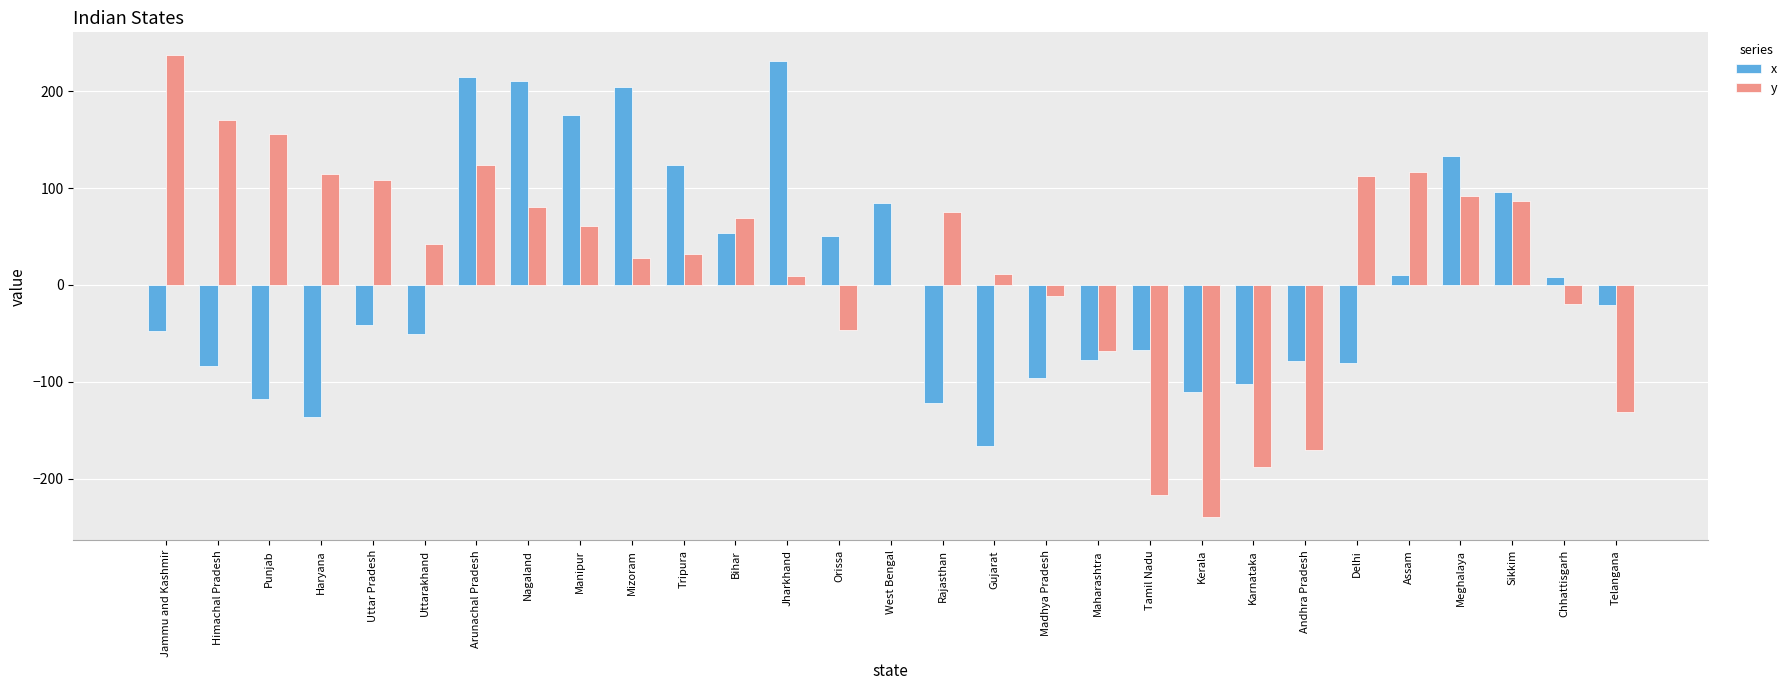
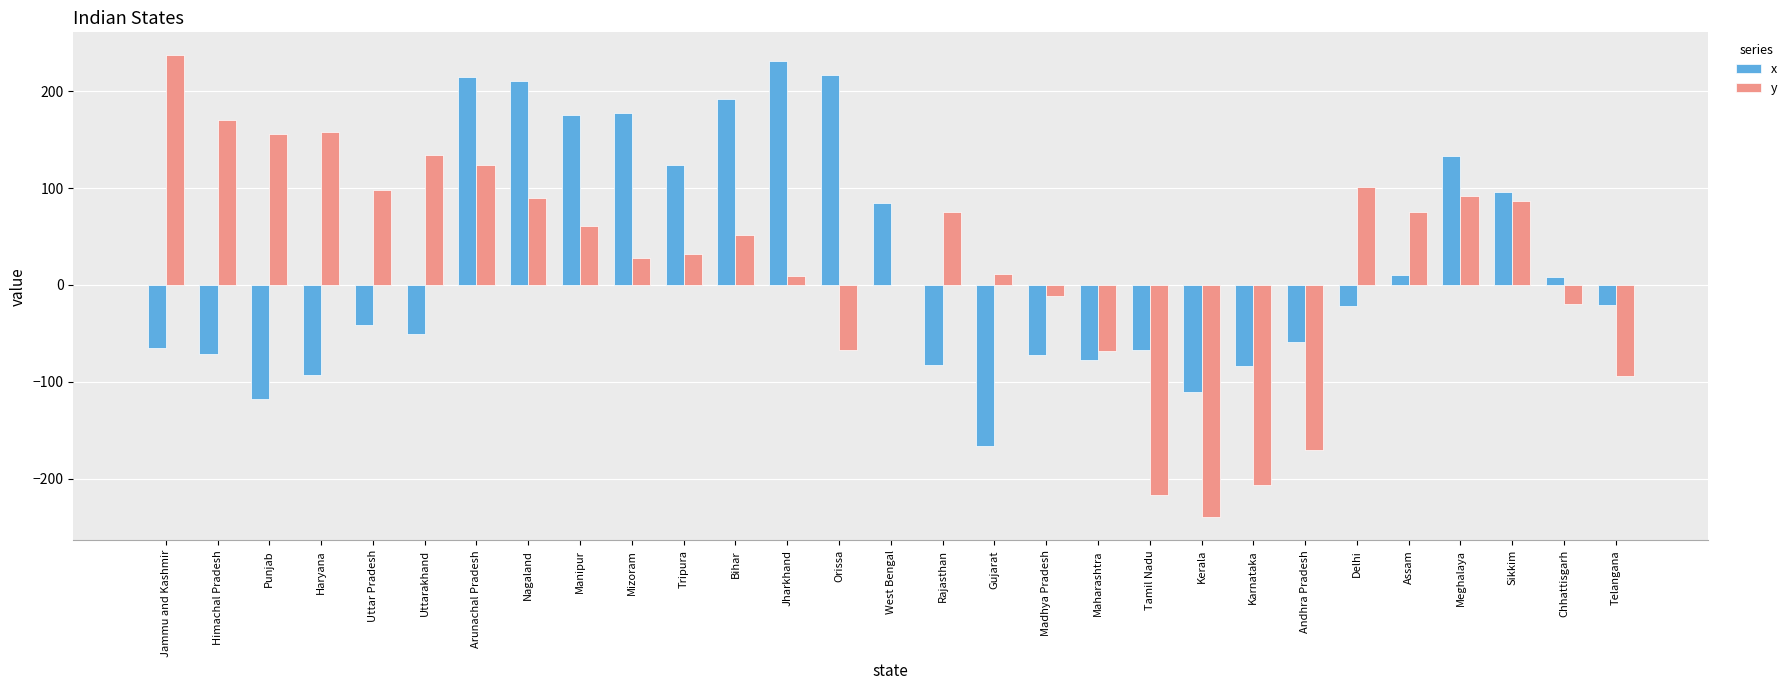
x, Jammu and Kashmir: -50 -> -70
x, Himachal Pradesh: -80 -> -70
x, Haryana: -140 -> -90
y, Haryana: 120 -> 160
y, Uttar Pradesh: 110 -> 100
y, Uttarakhand: 40 -> 130
y, Nagaland: 80 -> 90
x, Mizoram: 200 -> 180
x, Bihar: 50 -> 190
y, Bihar: 70 -> 50
x, Orissa: 50 -> 220
y, Orissa: -50 -> -70
x, Rajasthan: -120 -> -80
x, Madhya Pradesh: -100 -> -70
x, Karnataka: -100 -> -80
y, Karnataka: -190 -> -210
x, Andhra Pradesh: -80 -> -60
x, Delhi: -80 -> -20
y, Delhi: 110 -> 100
y, Assam: 120 -> 80
y, Telangana: -130 -> -90
